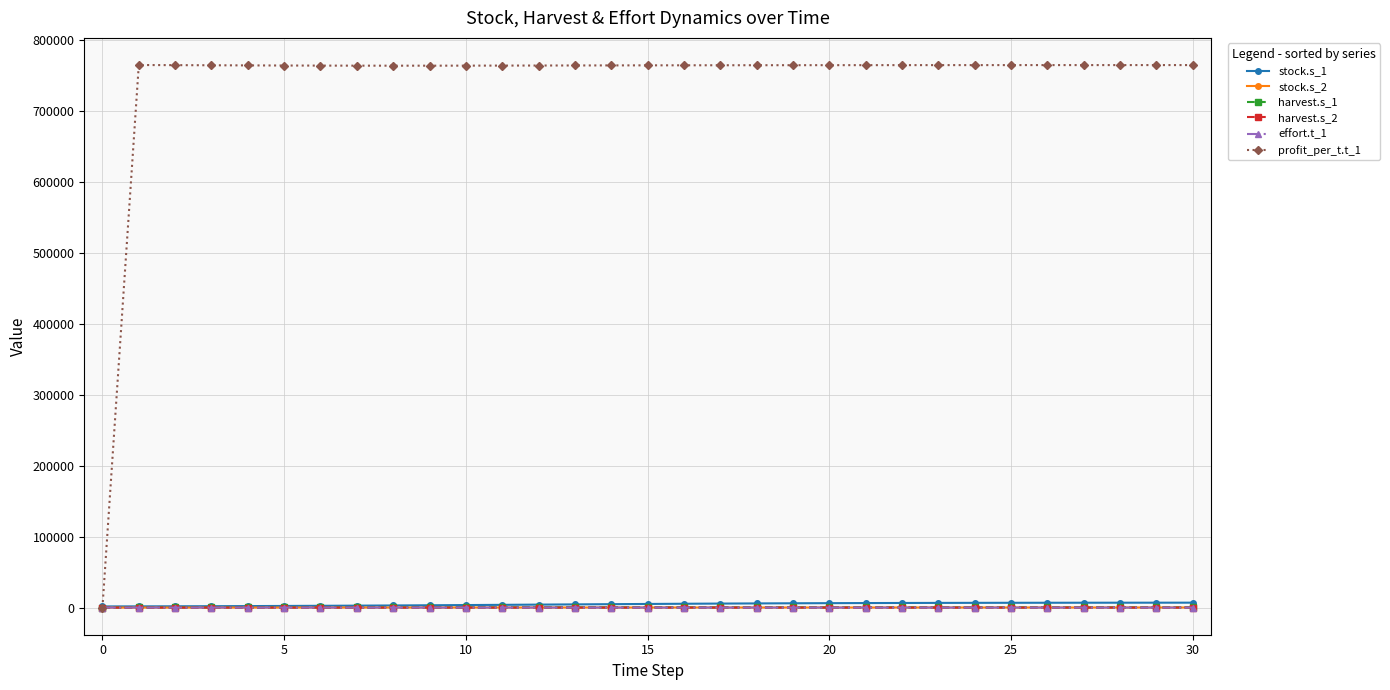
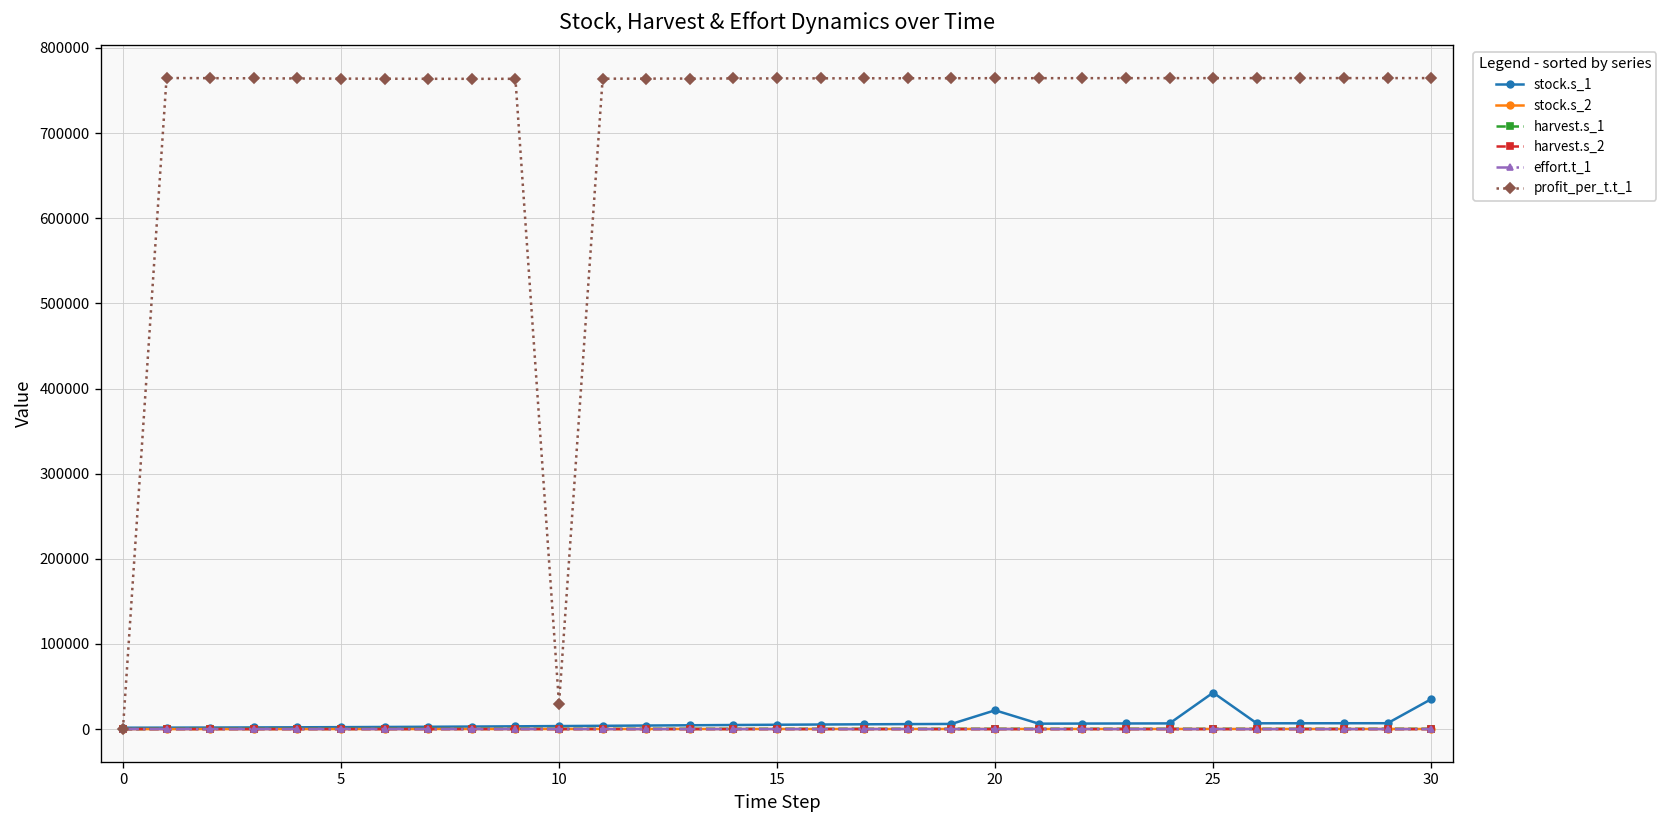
profit_per_t.t_1, 10: 760000 -> 30000
stock.s_1, 20: 10000 -> 20000
stock.s_1, 25: 10000 -> 40000
stock.s_1, 30: 10000 -> 40000
